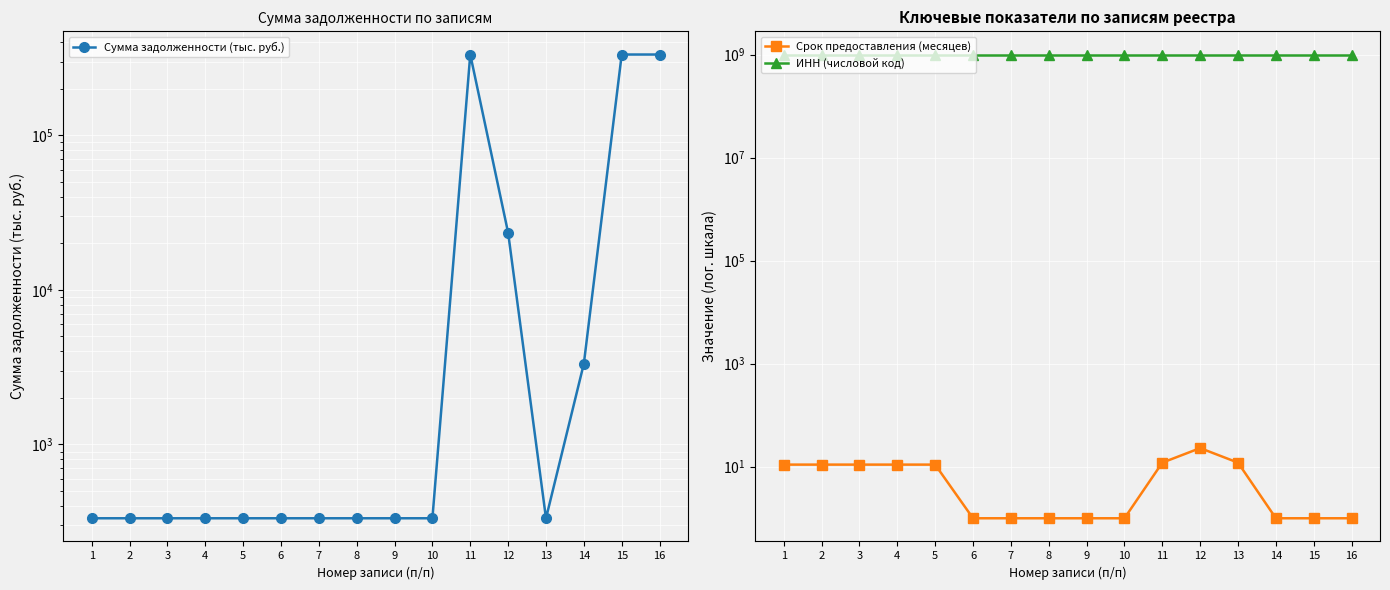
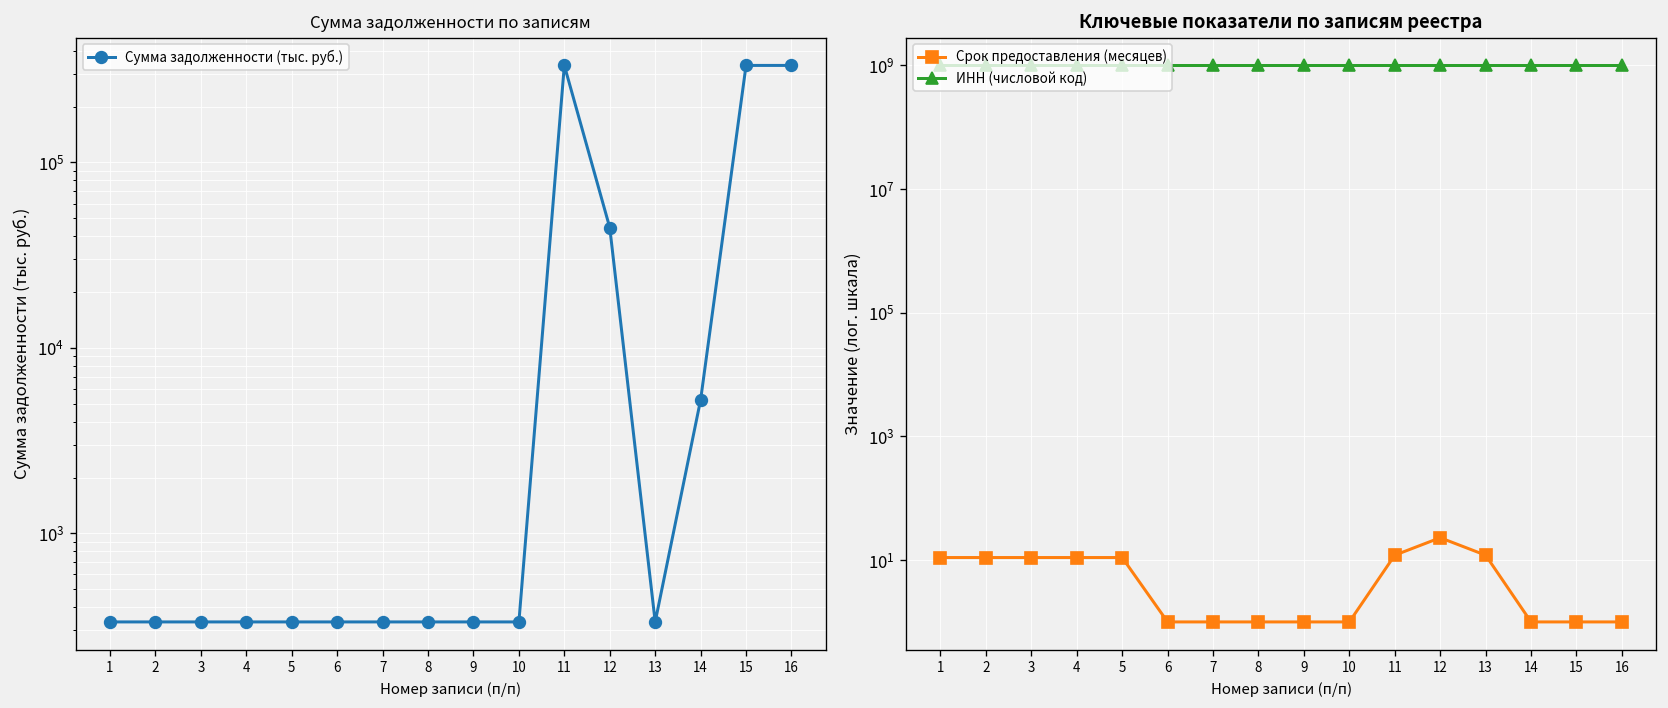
Сумма задолженности по записям, 12: 23000 -> 44000
Сумма задолженности по записям, 14: 3300 -> 5200
